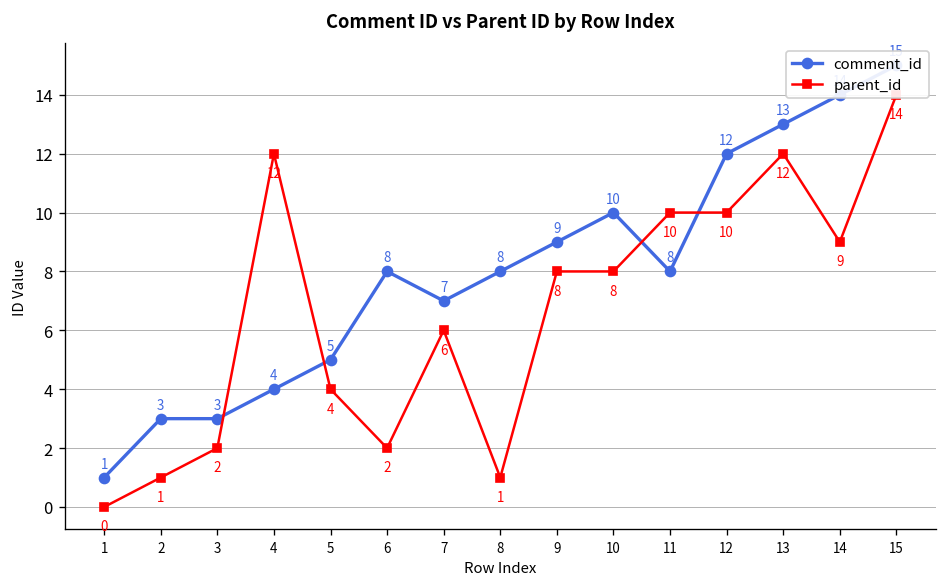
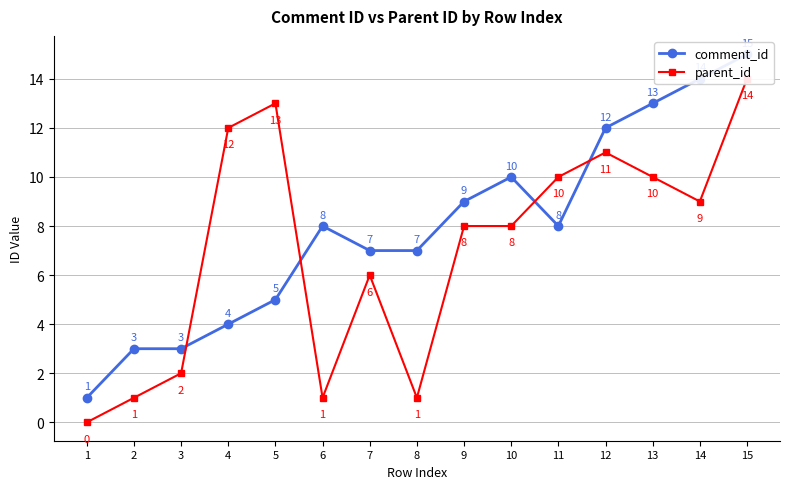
parent_id, 5: 4 -> 13
parent_id, 6: 2 -> 1
comment_id, 8: 8 -> 7
parent_id, 12: 10 -> 11
parent_id, 13: 12 -> 10
